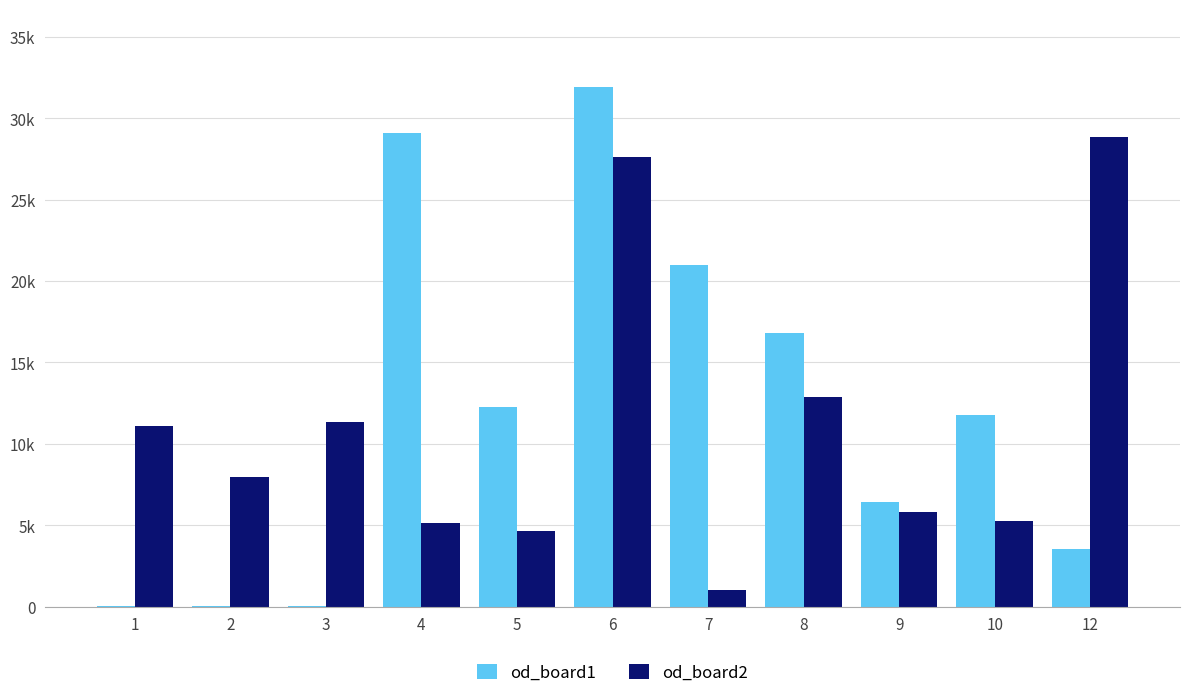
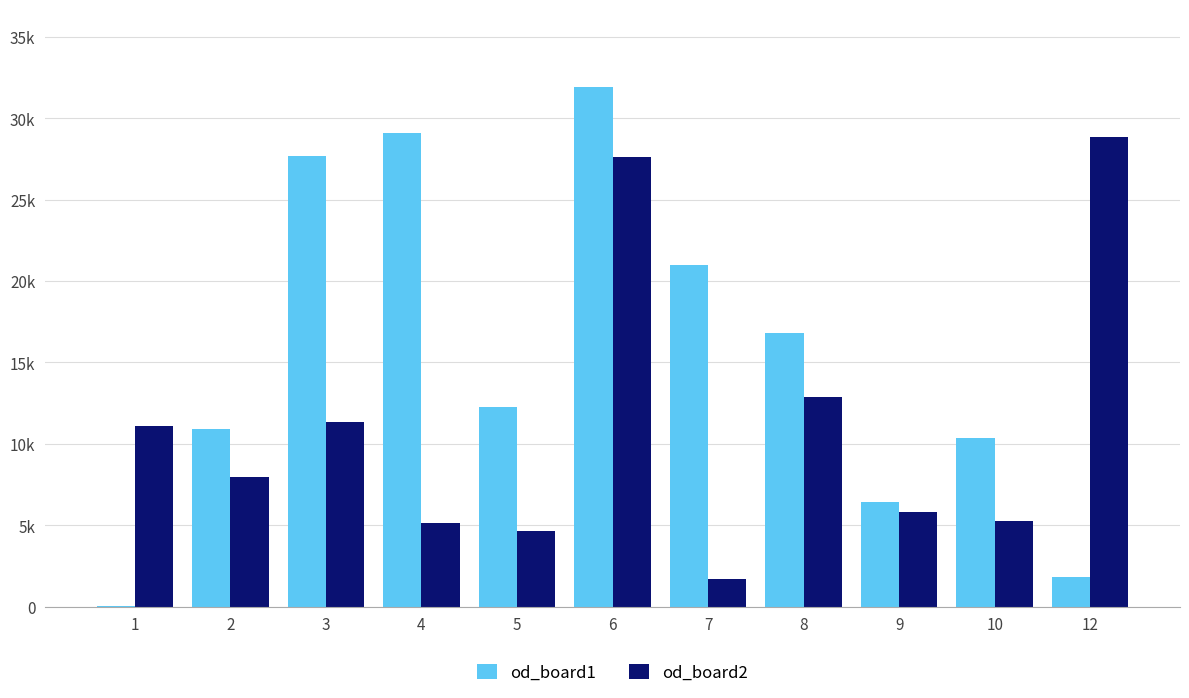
od_board1, 2: 0 -> 10900
od_board1, 3: 0 -> 27700
od_board2, 7: 1000 -> 1700
od_board1, 10: 11800 -> 10400
od_board1, 12: 3500 -> 1800
